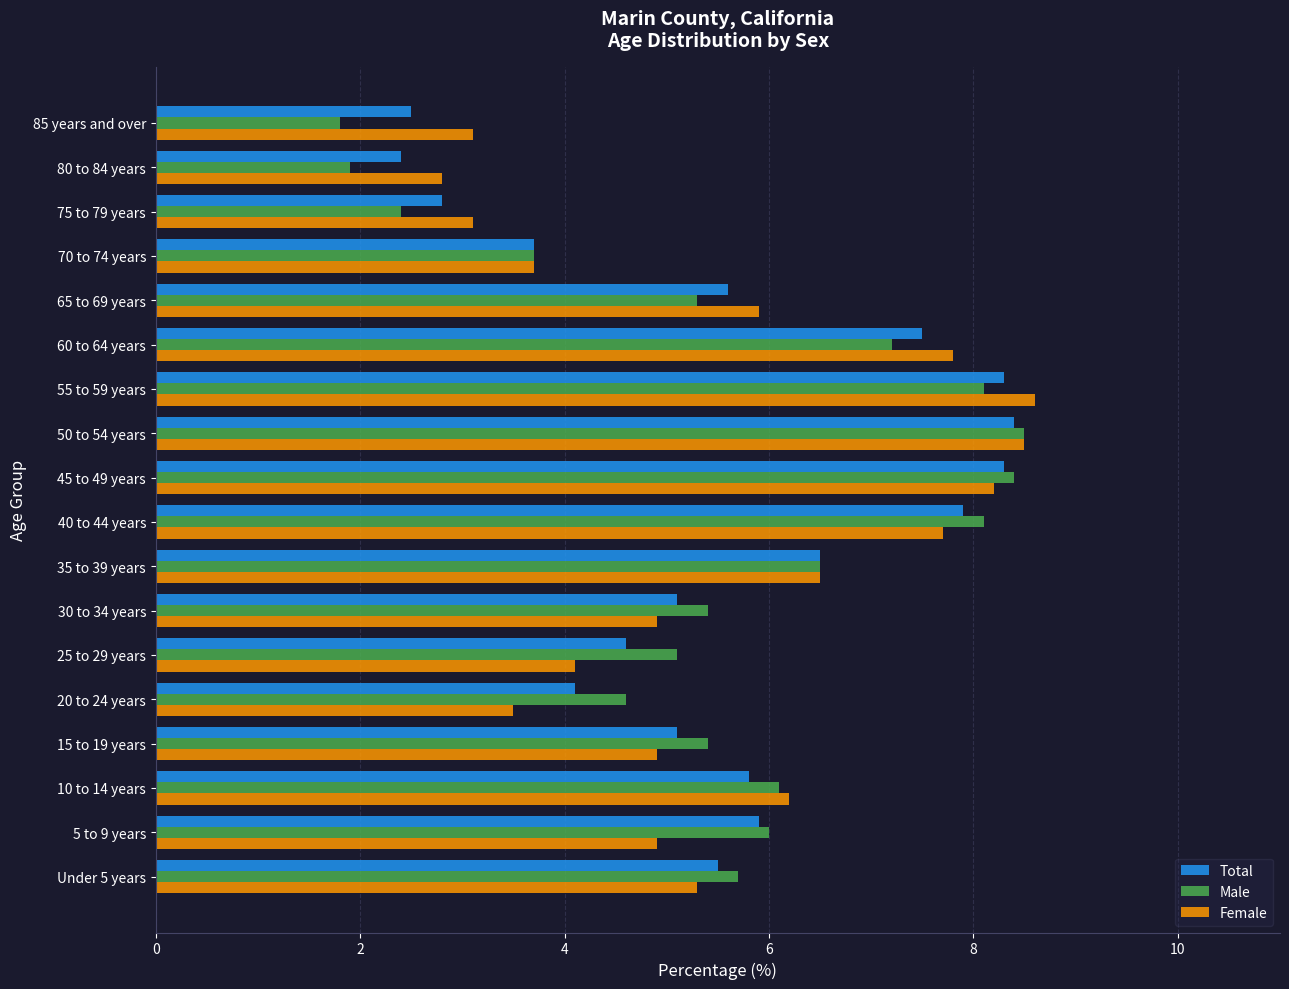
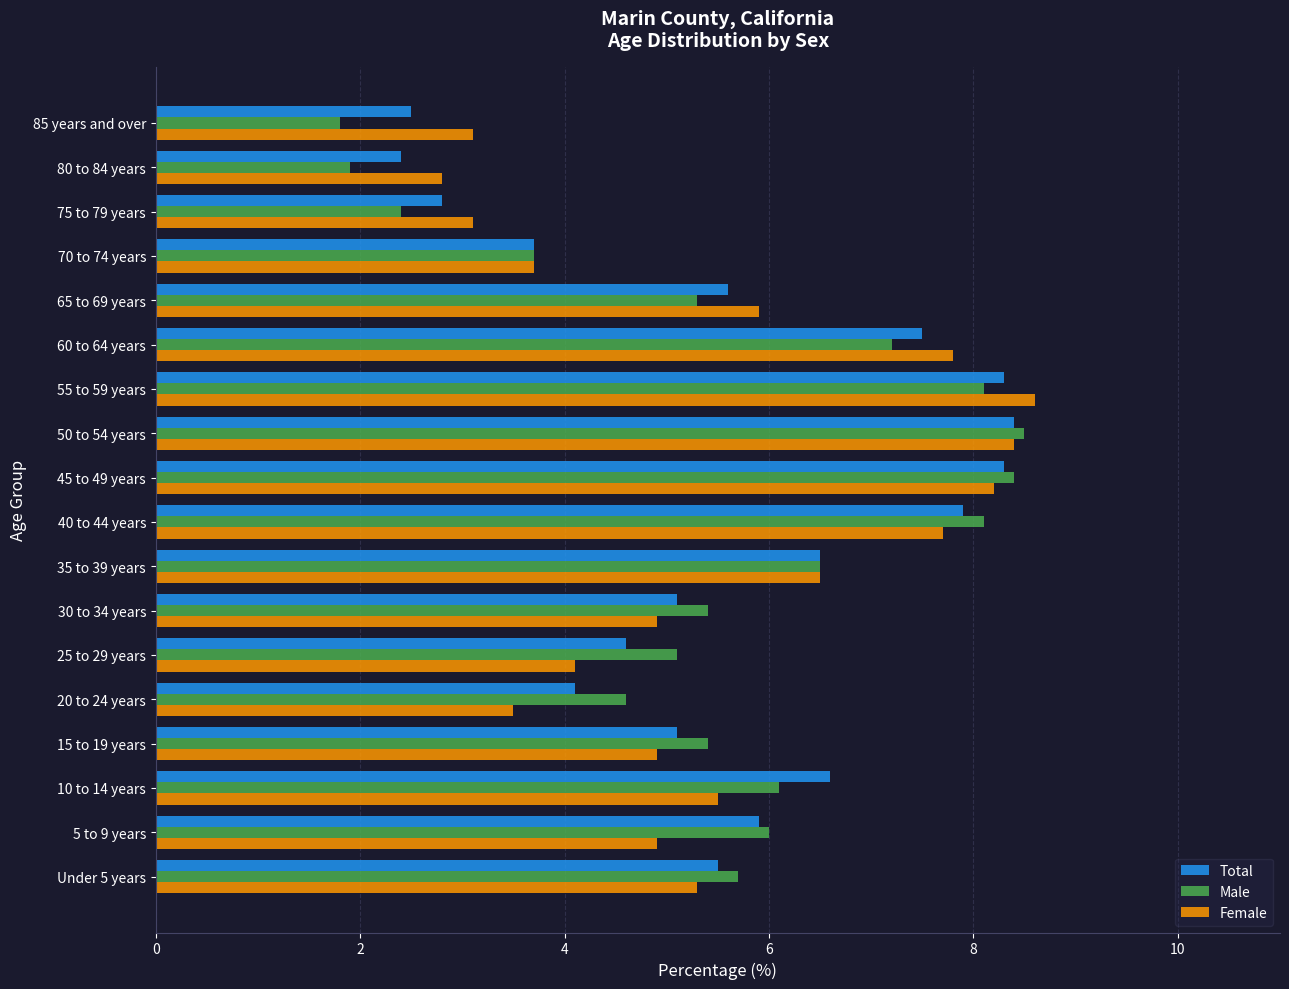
Female, 50 to 54 years: 8.5 -> 8.4
Total, 10 to 14 years: 5.8 -> 6.6
Female, 10 to 14 years: 6.2 -> 5.5
